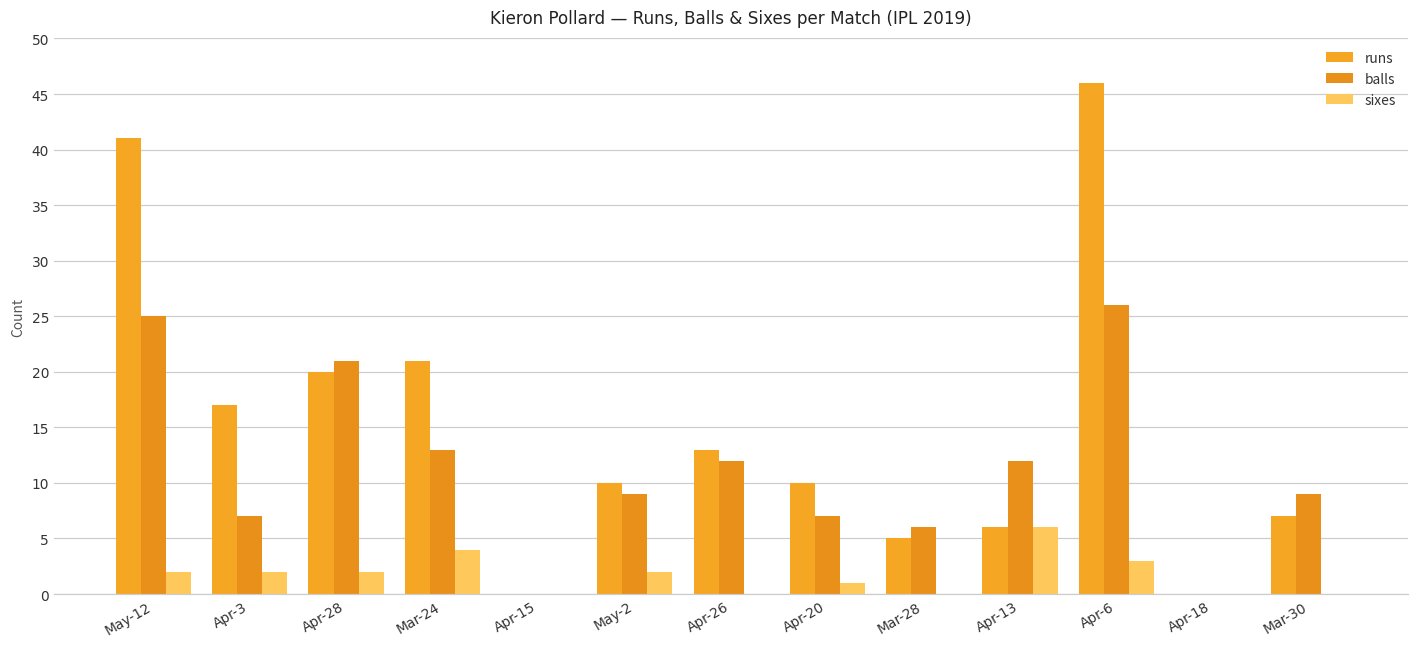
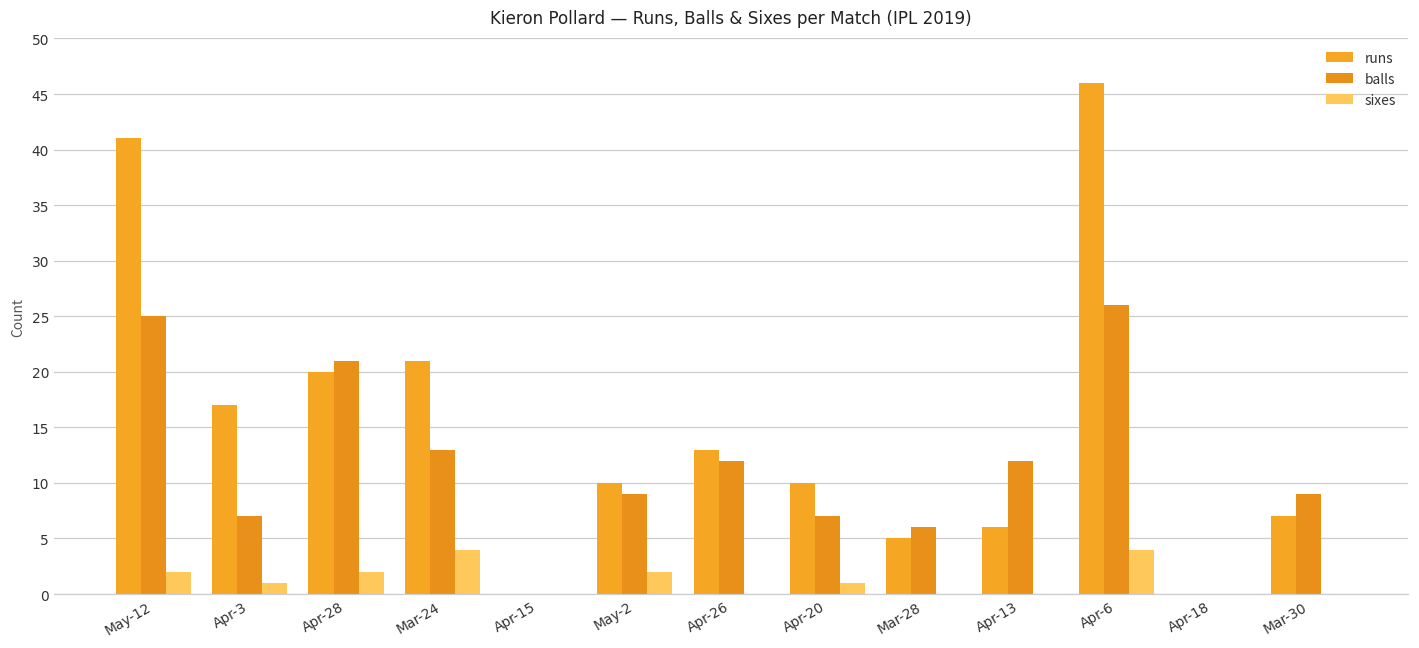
sixes, Apr-3: 2 -> 1
sixes, Apr-13: 6 -> 0
sixes, Apr-6: 3 -> 4
